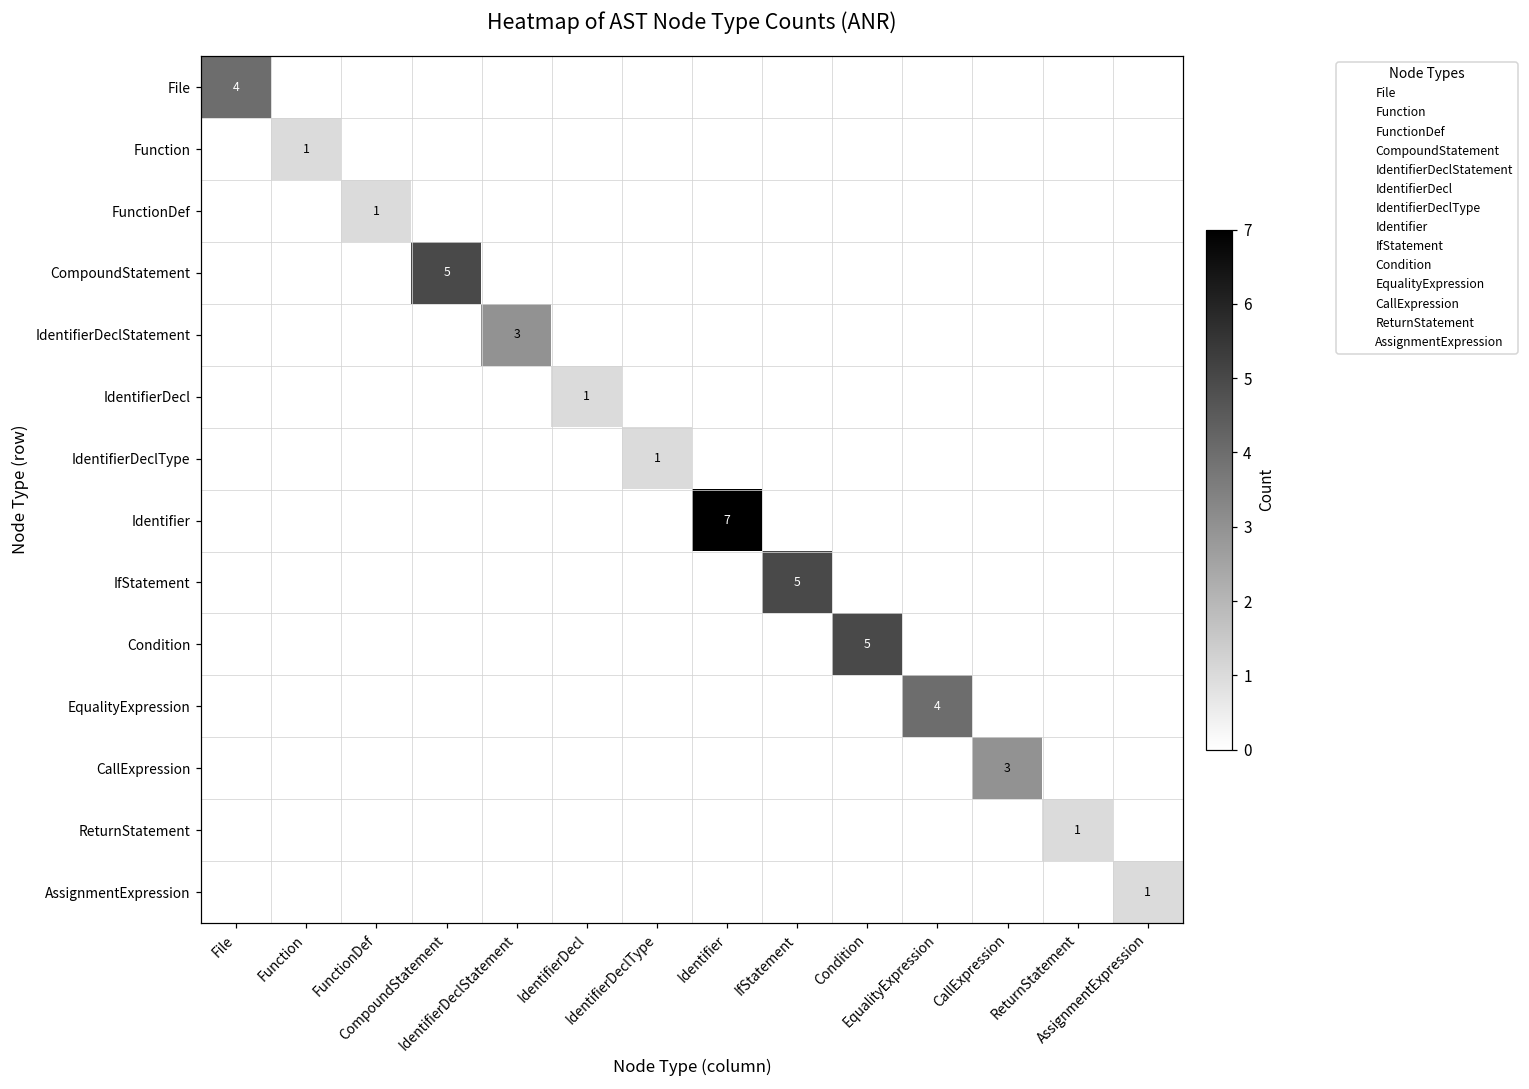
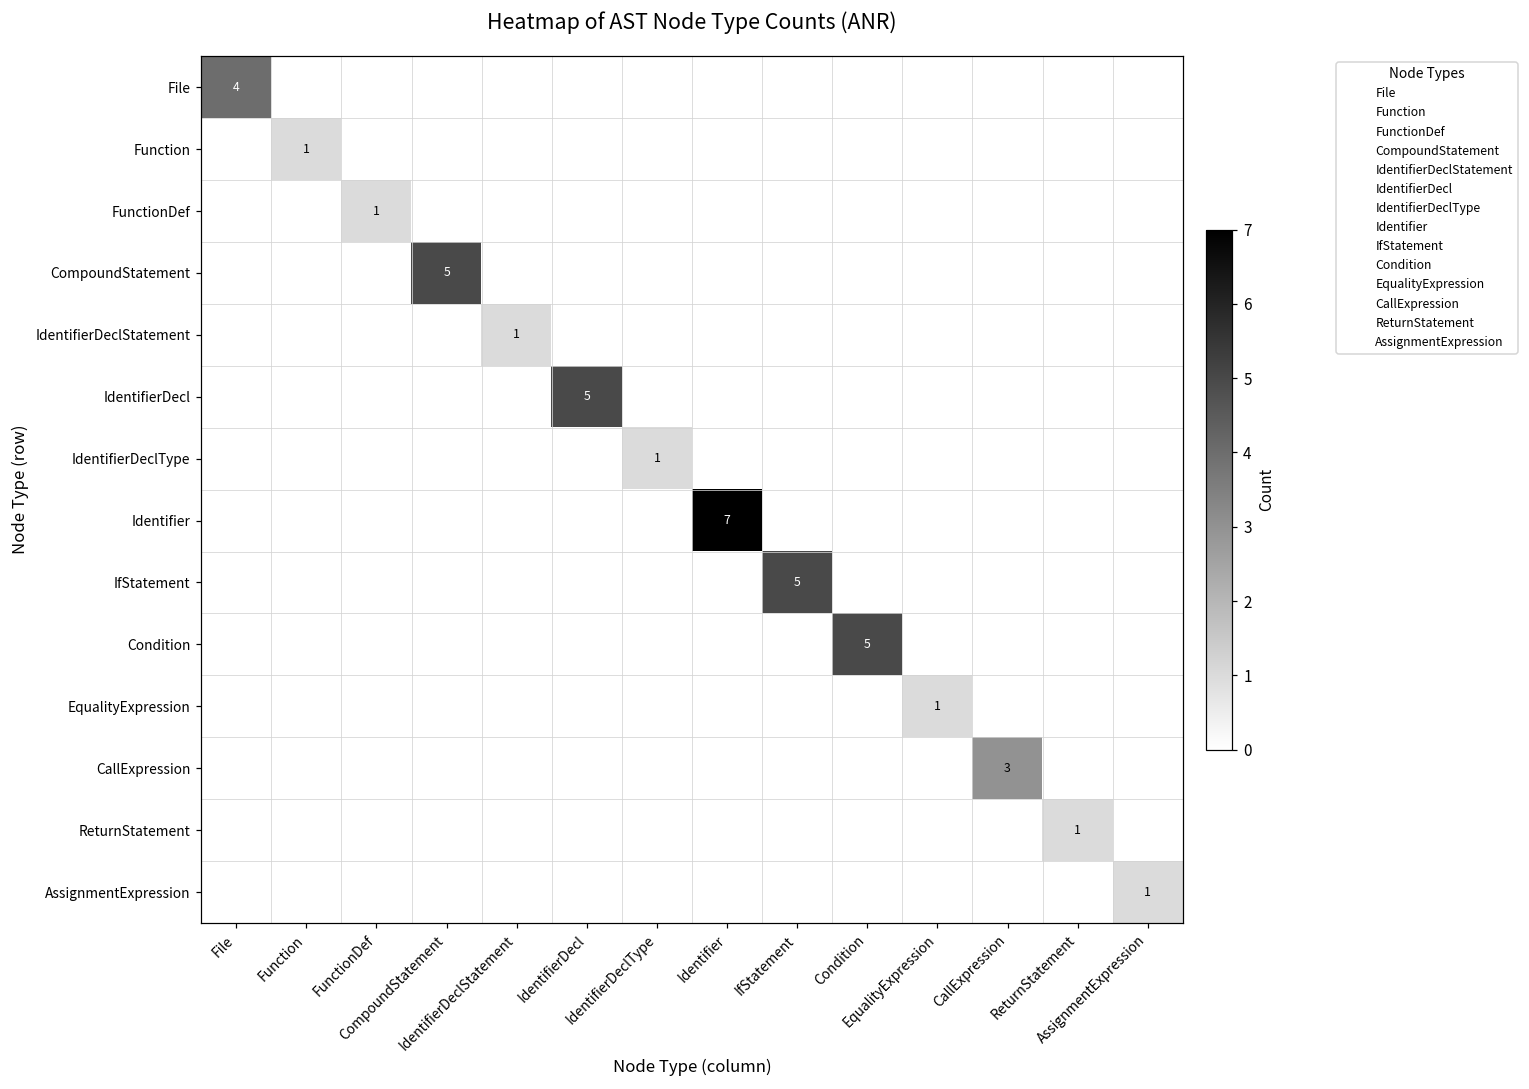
IdentifierDeclStatement, IdentifierDeclStatement: 3 -> 1
IdentifierDecl, IdentifierDecl: 1 -> 5
EqualityExpression, EqualityExpression: 4 -> 1
